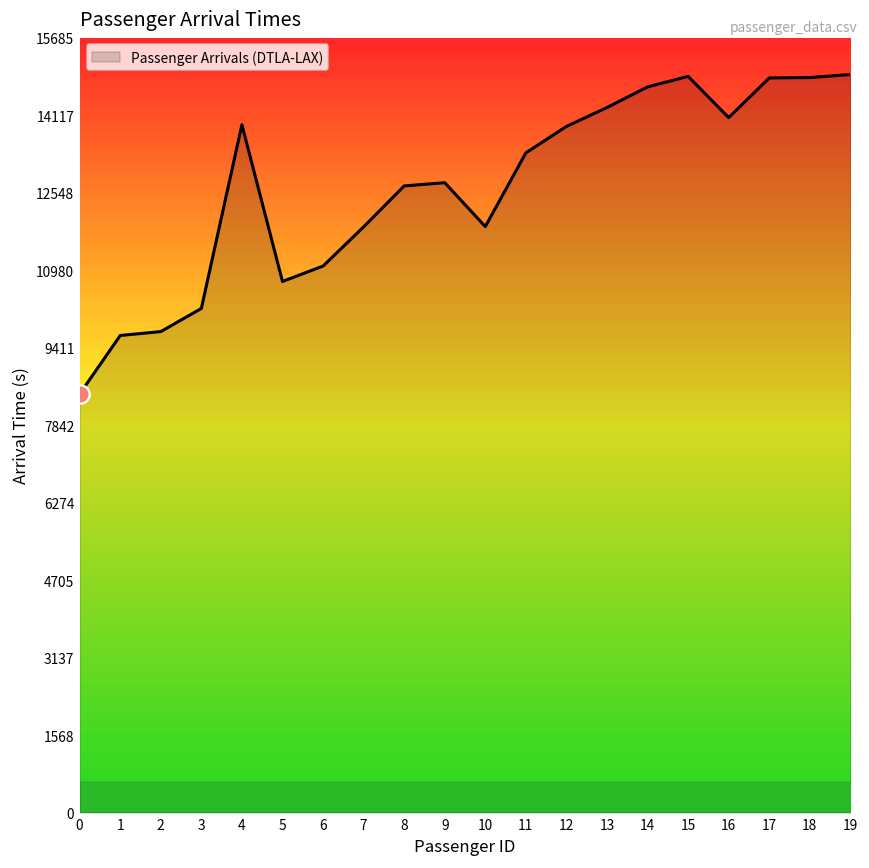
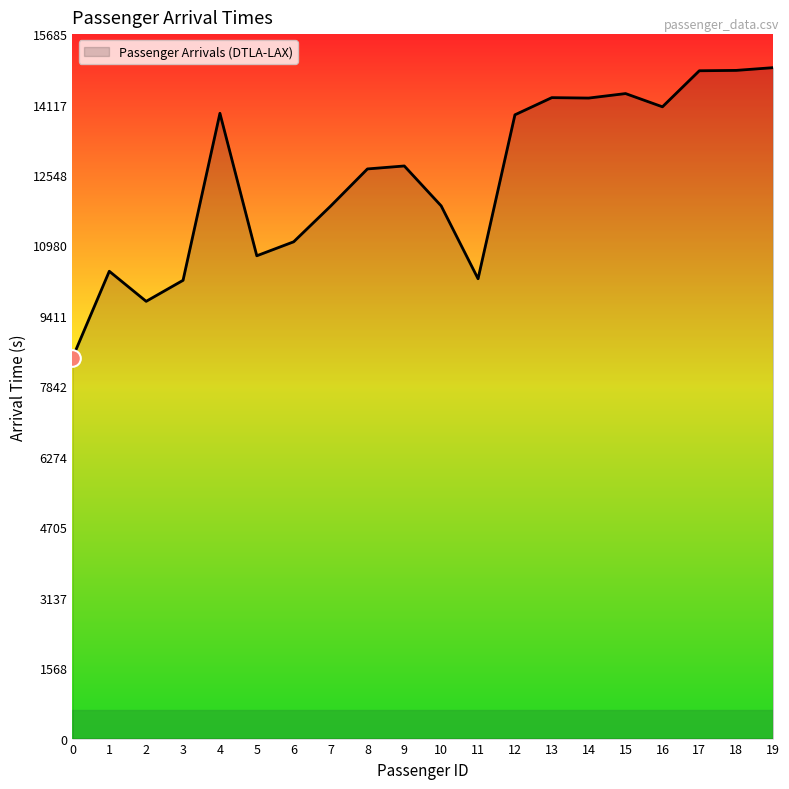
Passenger Arrivals (DTLA-LAX), 1: 9700 -> 10400
Passenger Arrivals (DTLA-LAX), 11: 13400 -> 10200
Passenger Arrivals (DTLA-LAX), 14: 14700 -> 14300
Passenger Arrivals (DTLA-LAX), 15: 14900 -> 14400
